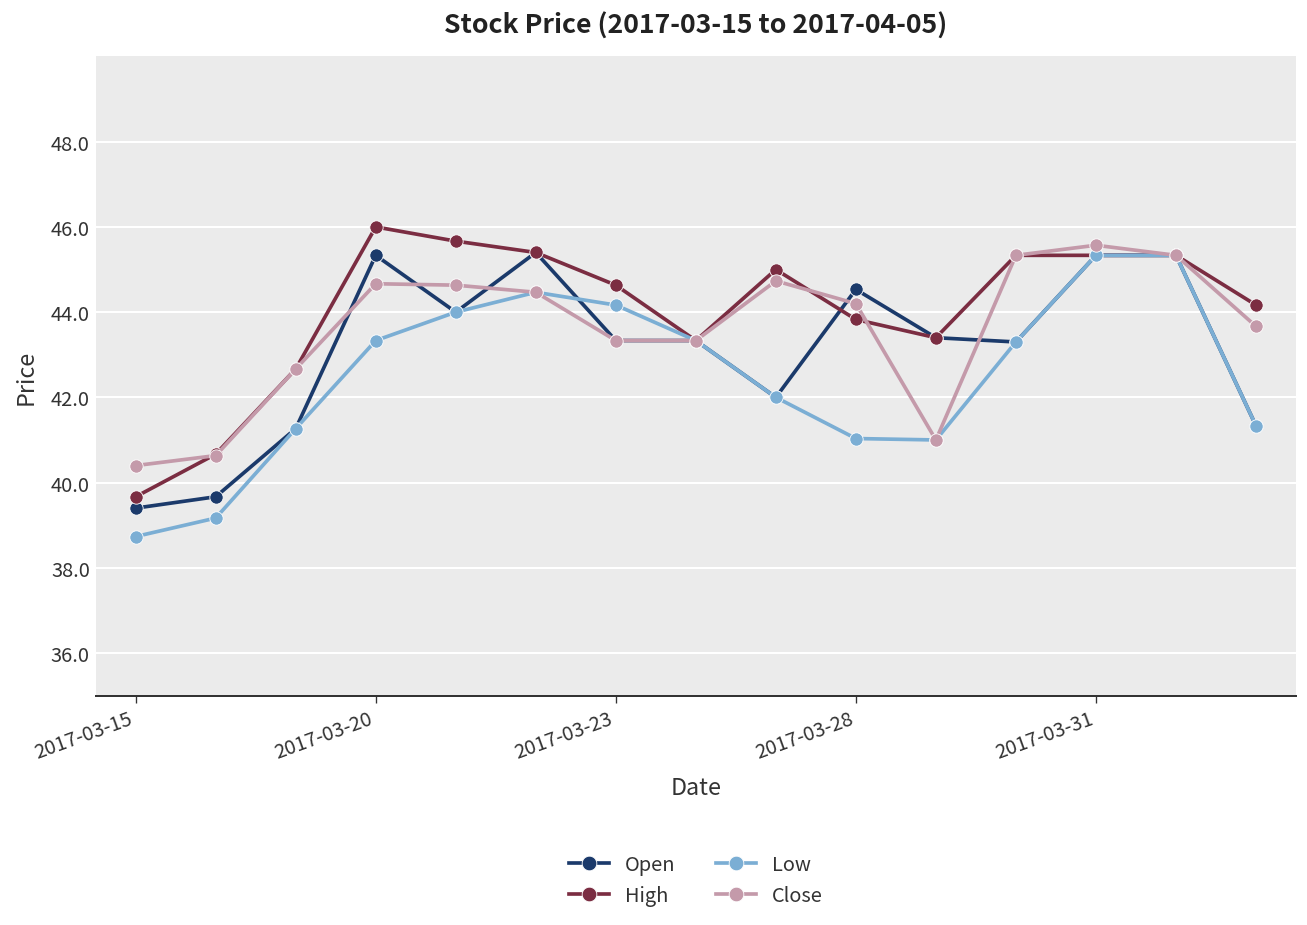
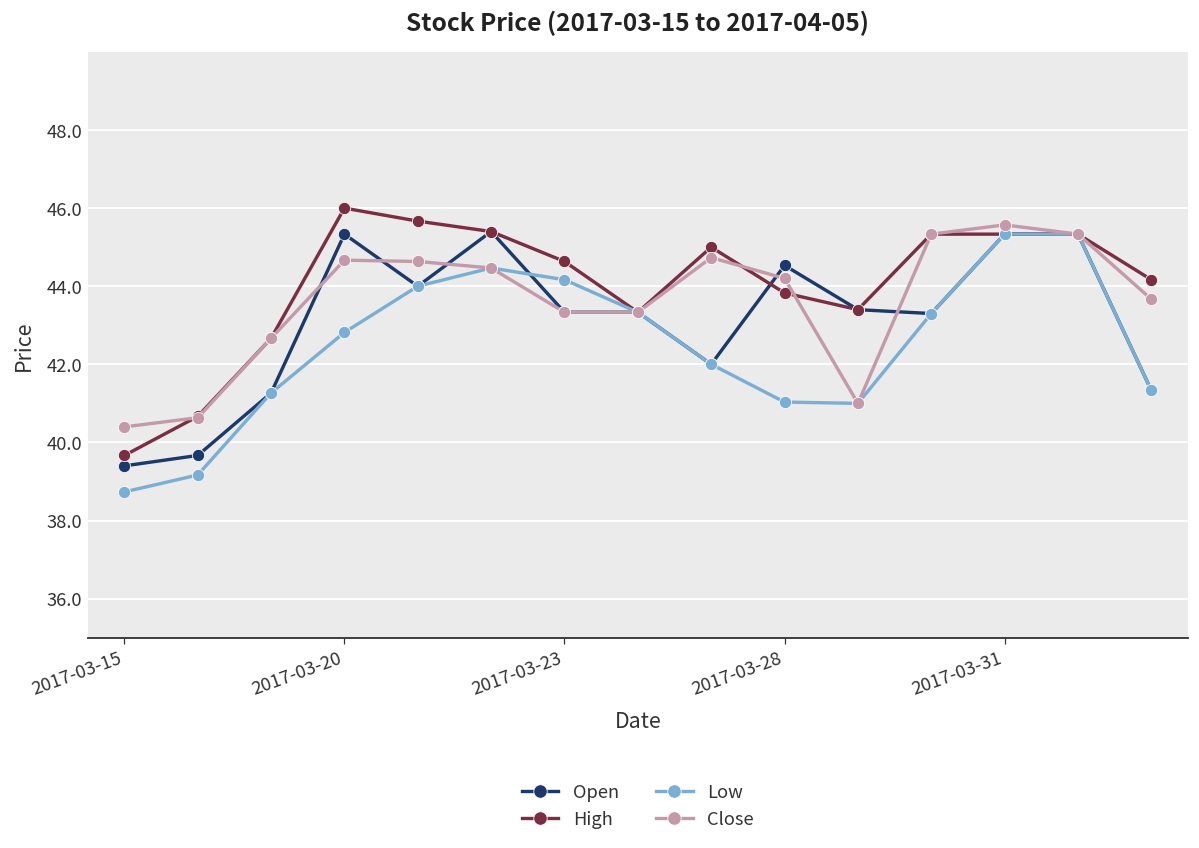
Low, 2017-03-20: 43.3 -> 42.8
